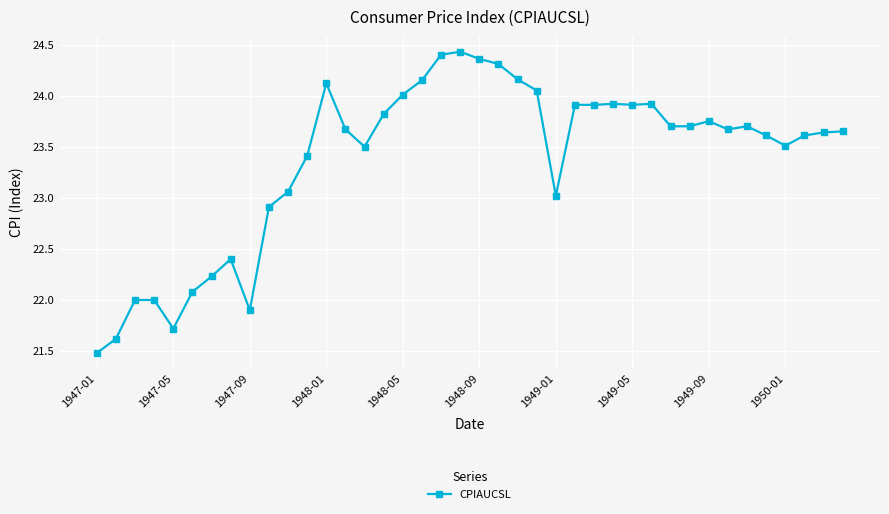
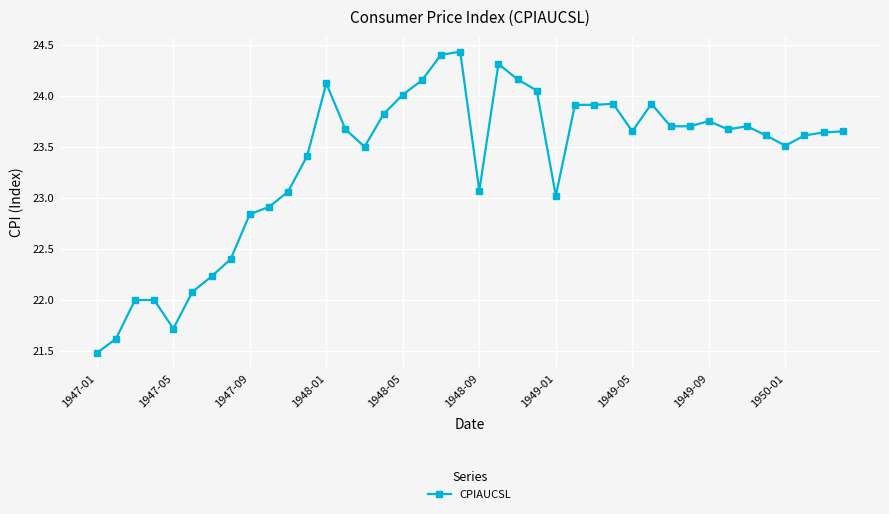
1947-09: 21.90 -> 22.84
1948-09: 24.36 -> 23.07
1949-05: 23.91 -> 23.65
